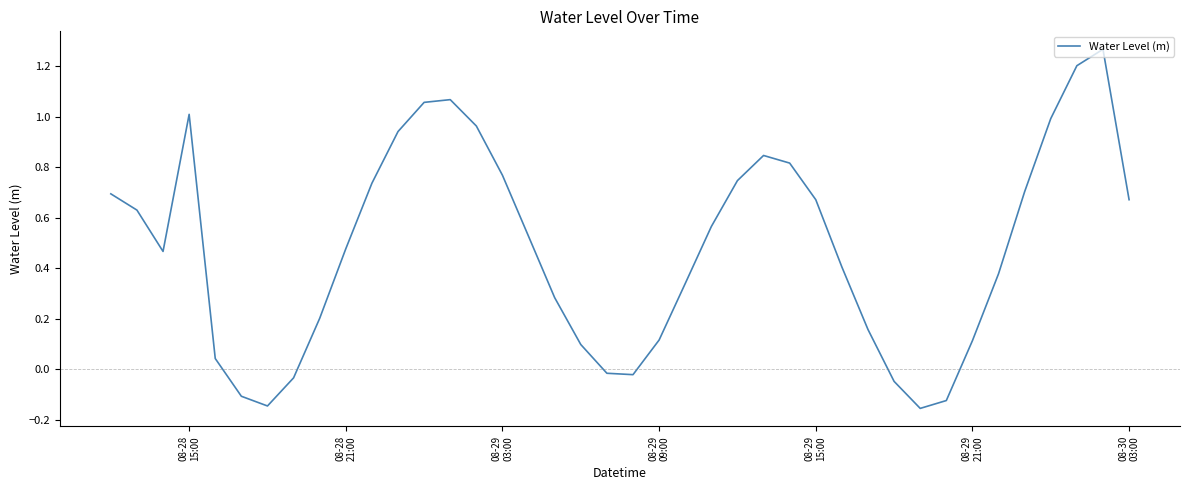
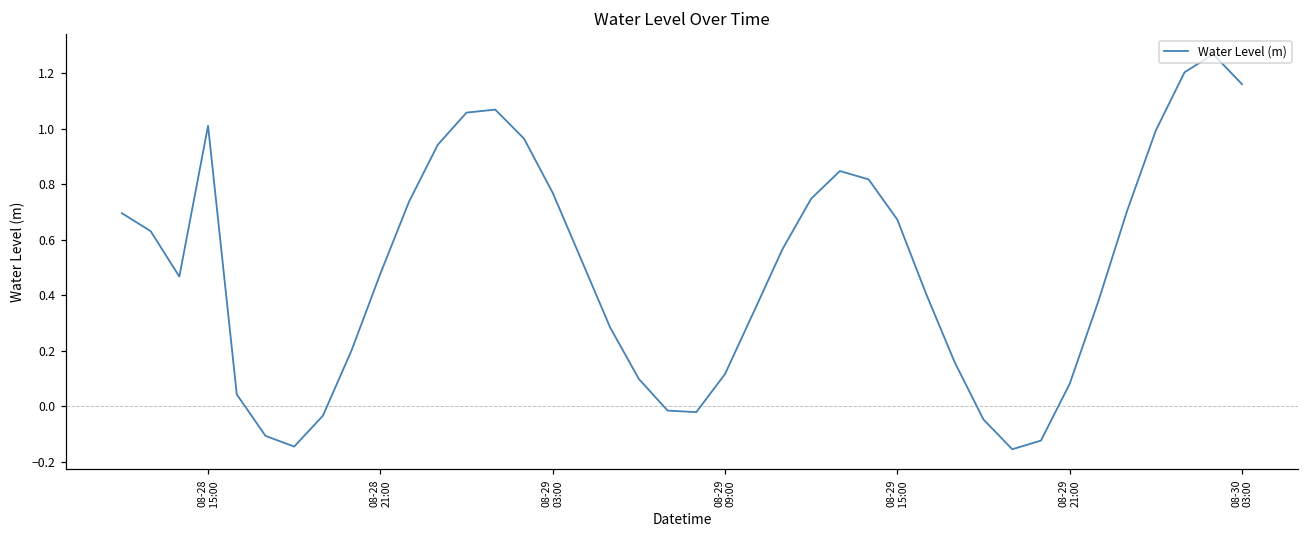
08-29 21:00: 0.11 -> 0.08
08-30 03:00: 0.67 -> 1.16
